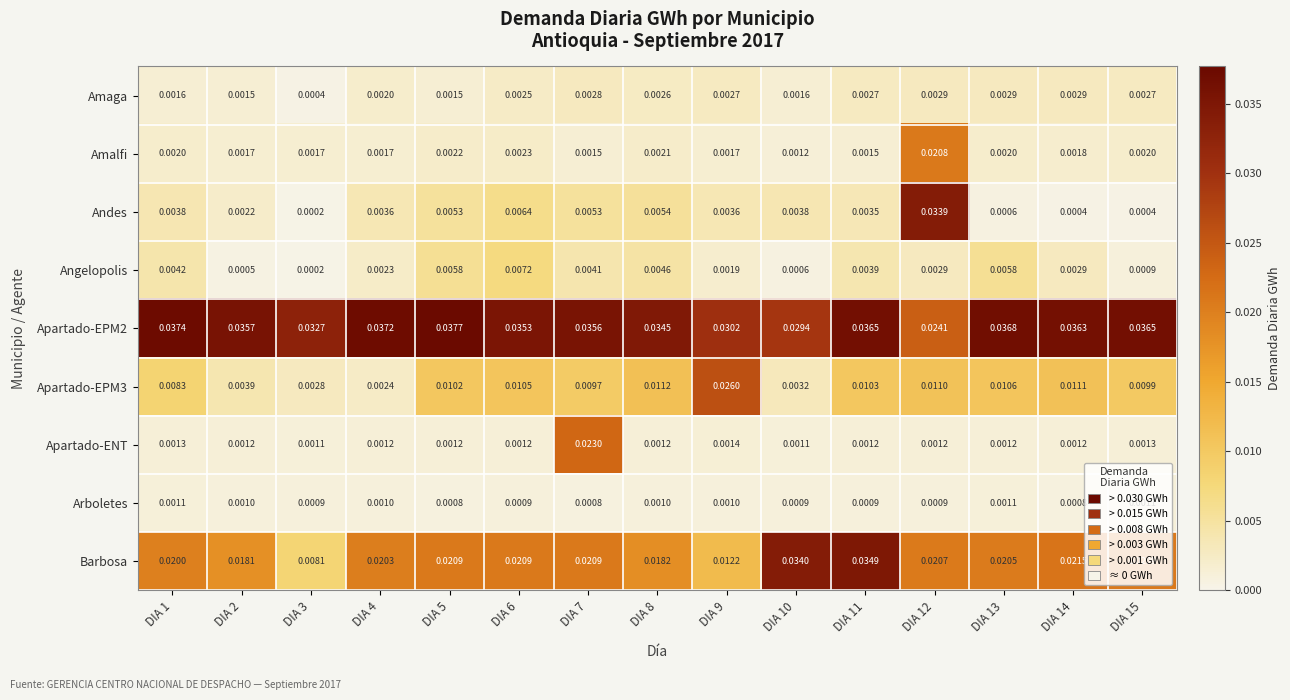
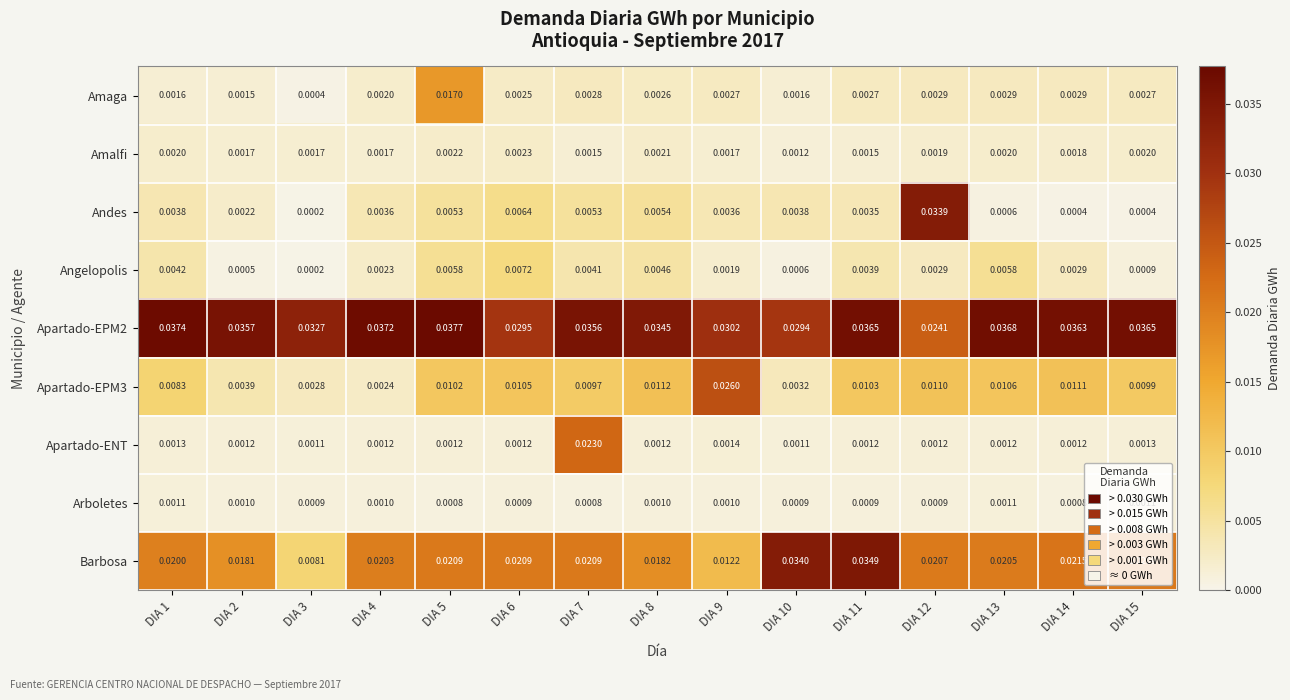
Amaga, DIA 5: 0.0015 -> 0.0170
Amalfi, DIA 12: 0.0208 -> 0.0019
Apartado-EPM2, DIA 6: 0.0353 -> 0.0295
